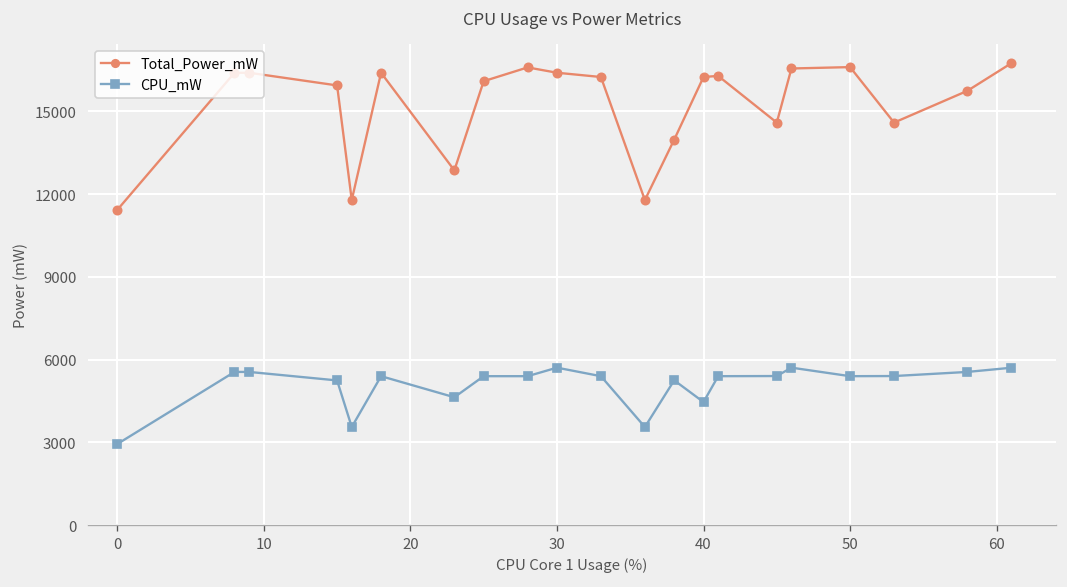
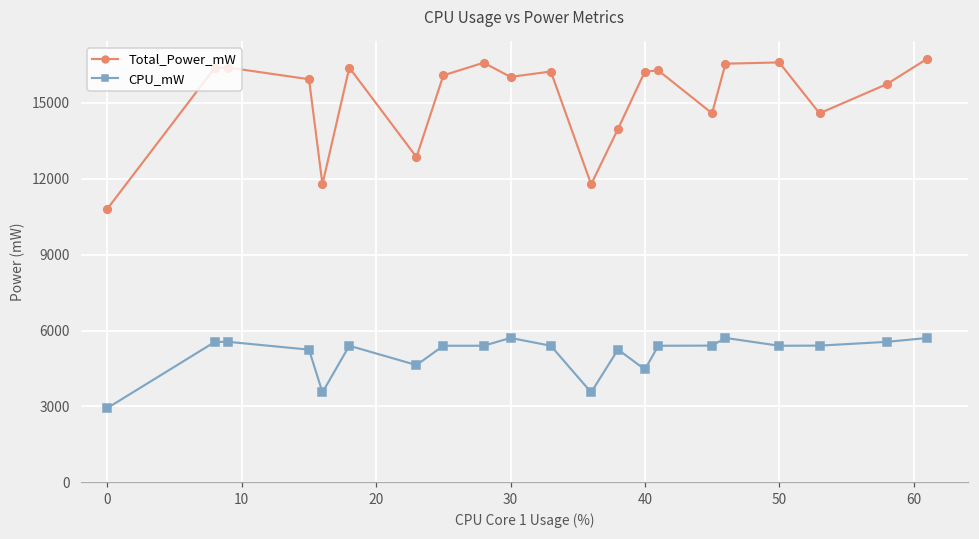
Total_Power_mW, 0: 11400 -> 10800
Total_Power_mW, 30: 16400 -> 16000
